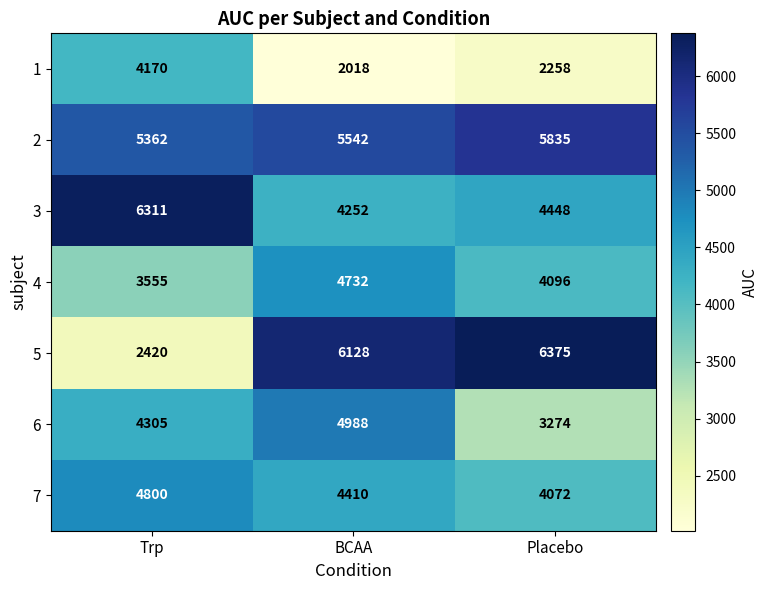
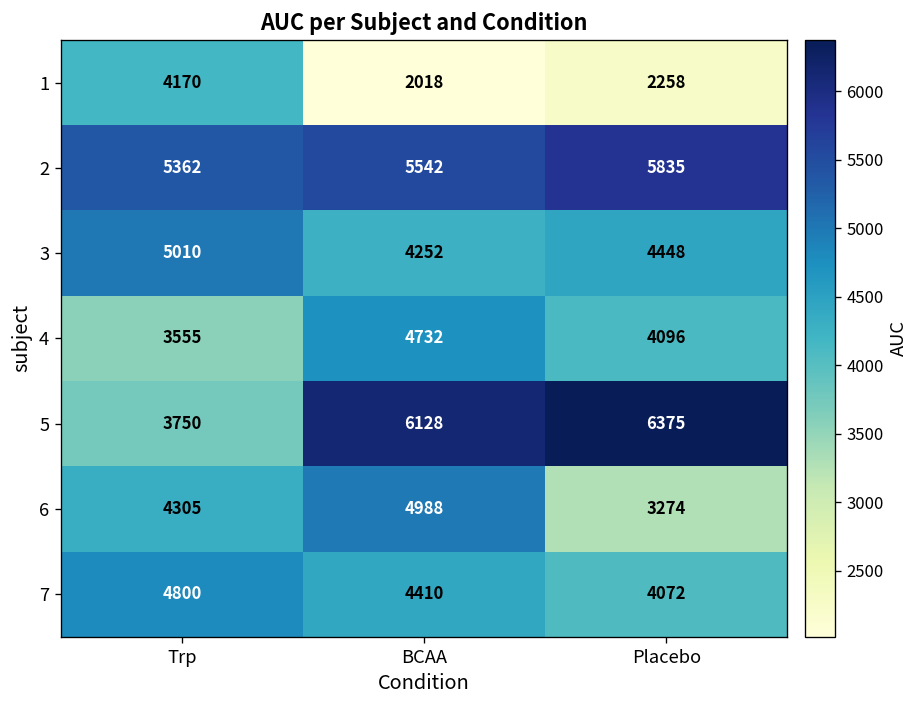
3, Trp: 6311 -> 5010
5, Trp: 2420 -> 3750
